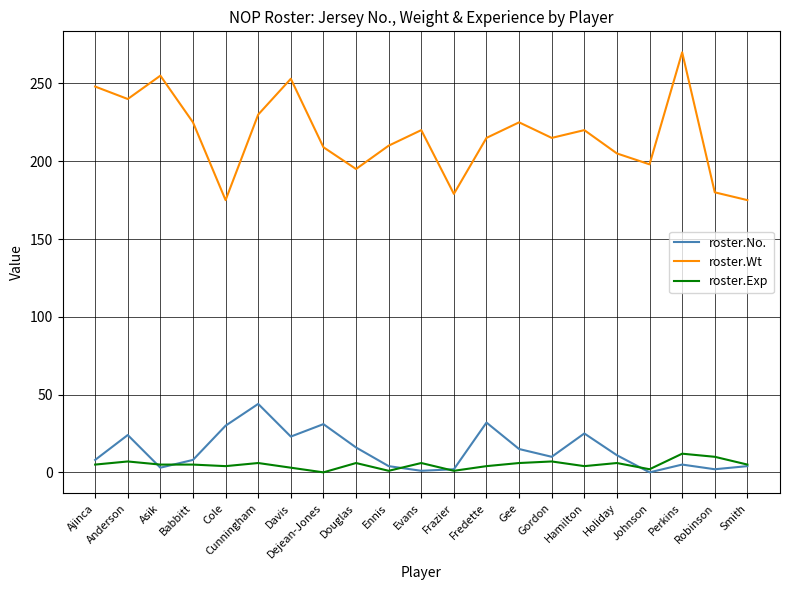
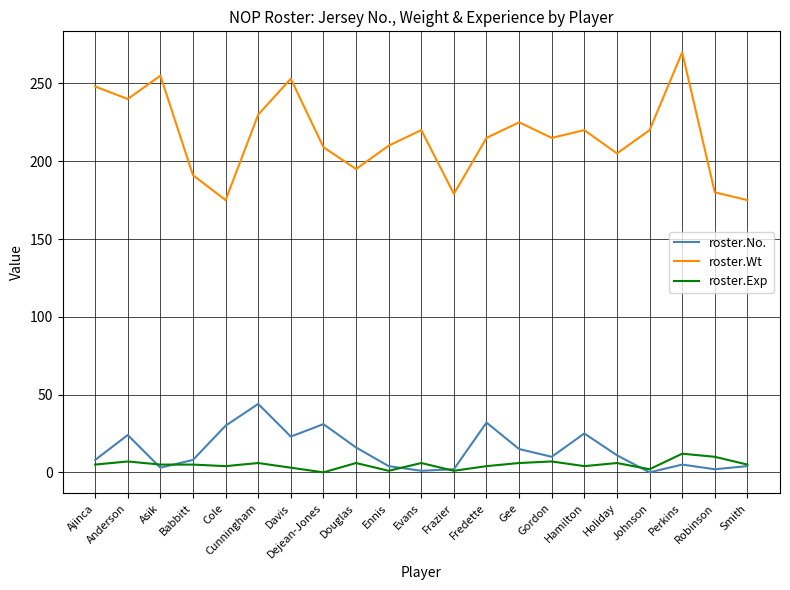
roster.Wt, Babbitt: 225 -> 191
roster.Wt, Johnson: 198 -> 220
